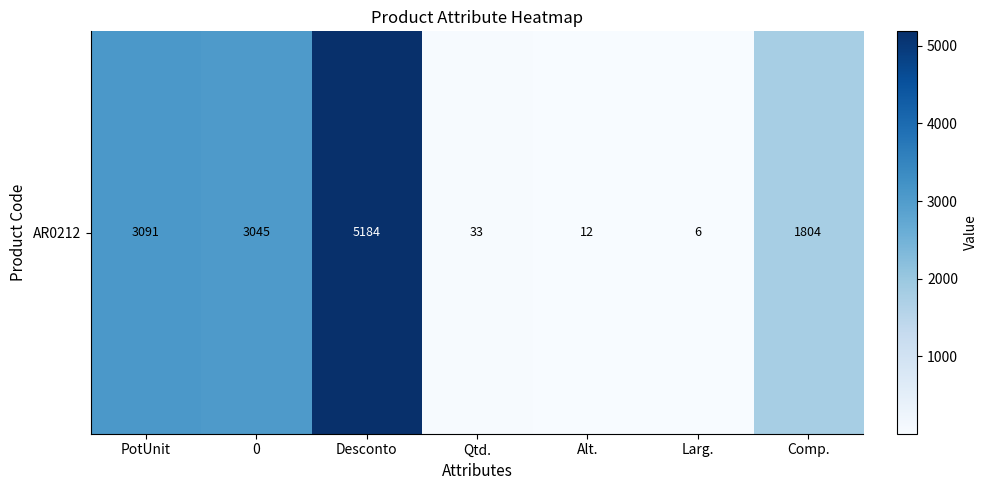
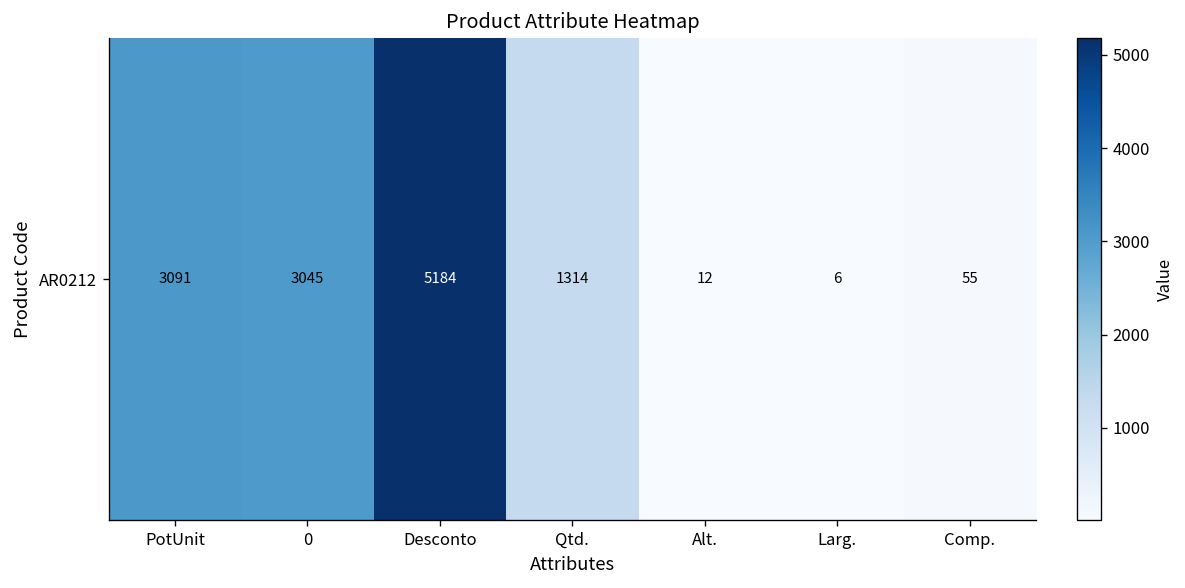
AR0212, Qtd.: 33 -> 1314
AR0212, Comp.: 1804 -> 55
